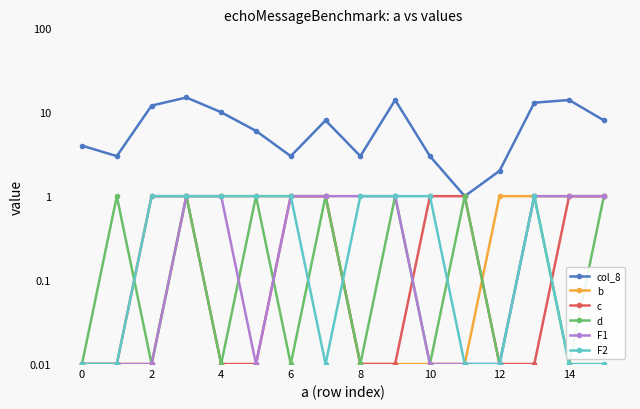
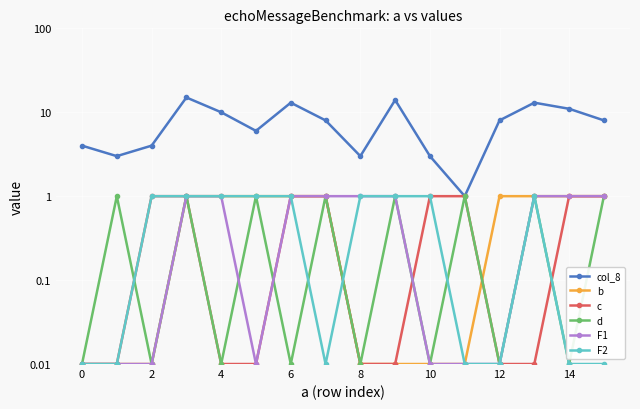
col_8, 2: 12 -> 4
col_8, 6: 3 -> 13
col_8, 12: 2 -> 8
col_8, 14: 14 -> 11
